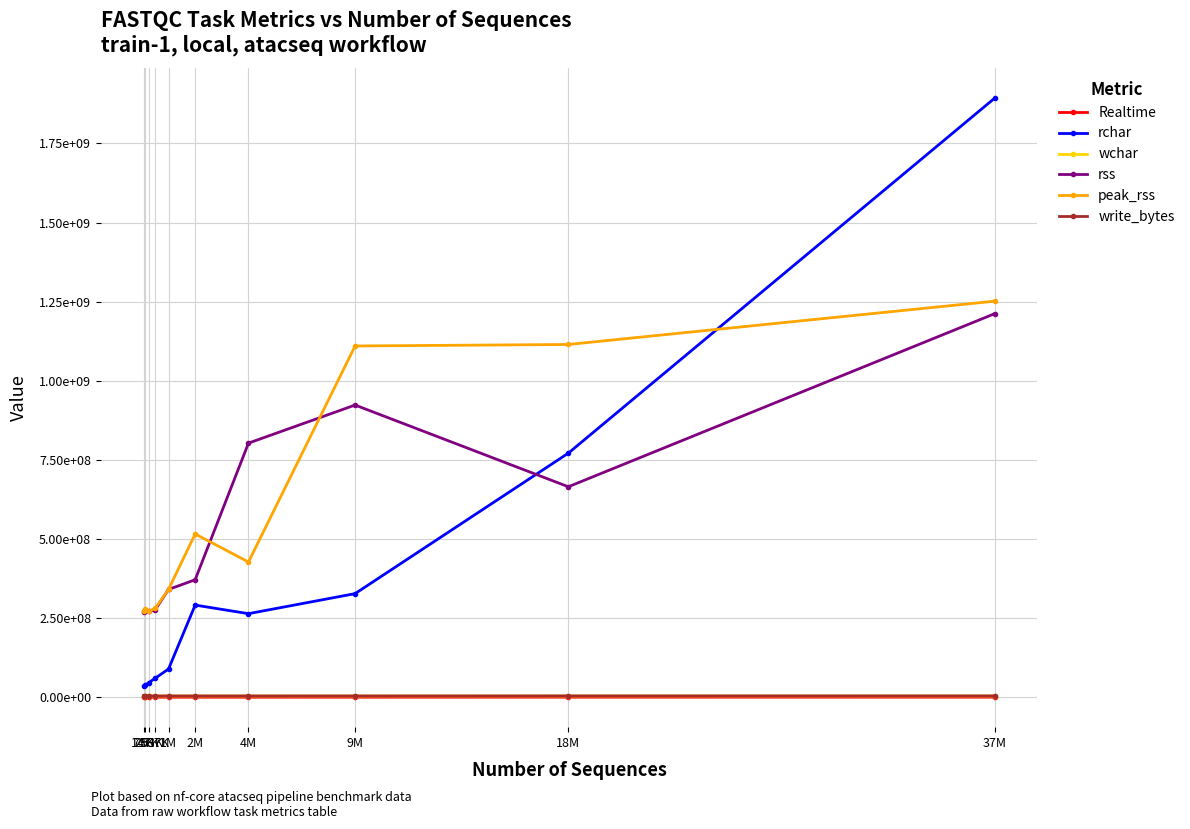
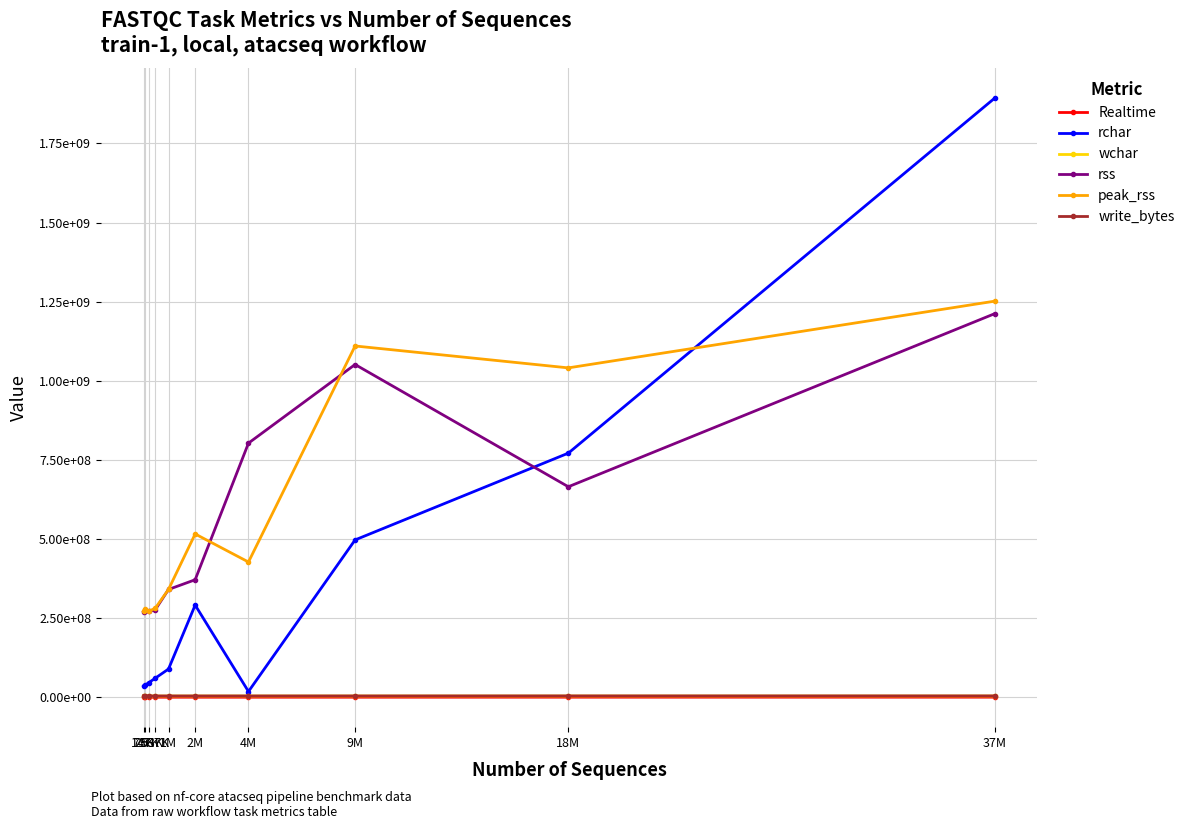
rchar, 4M: 260000000 -> 20000000
rchar, 9M: 330000000 -> 500000000
rss, 9M: 920000000 -> 1050000000
peak_rss, 18M: 1110000000 -> 1040000000
